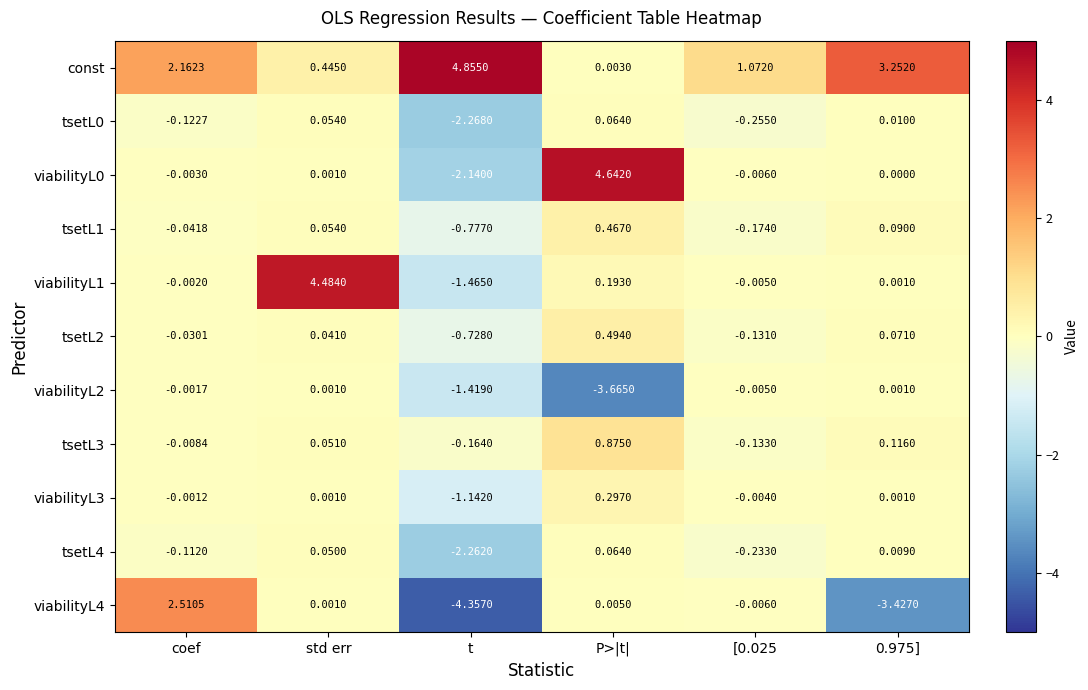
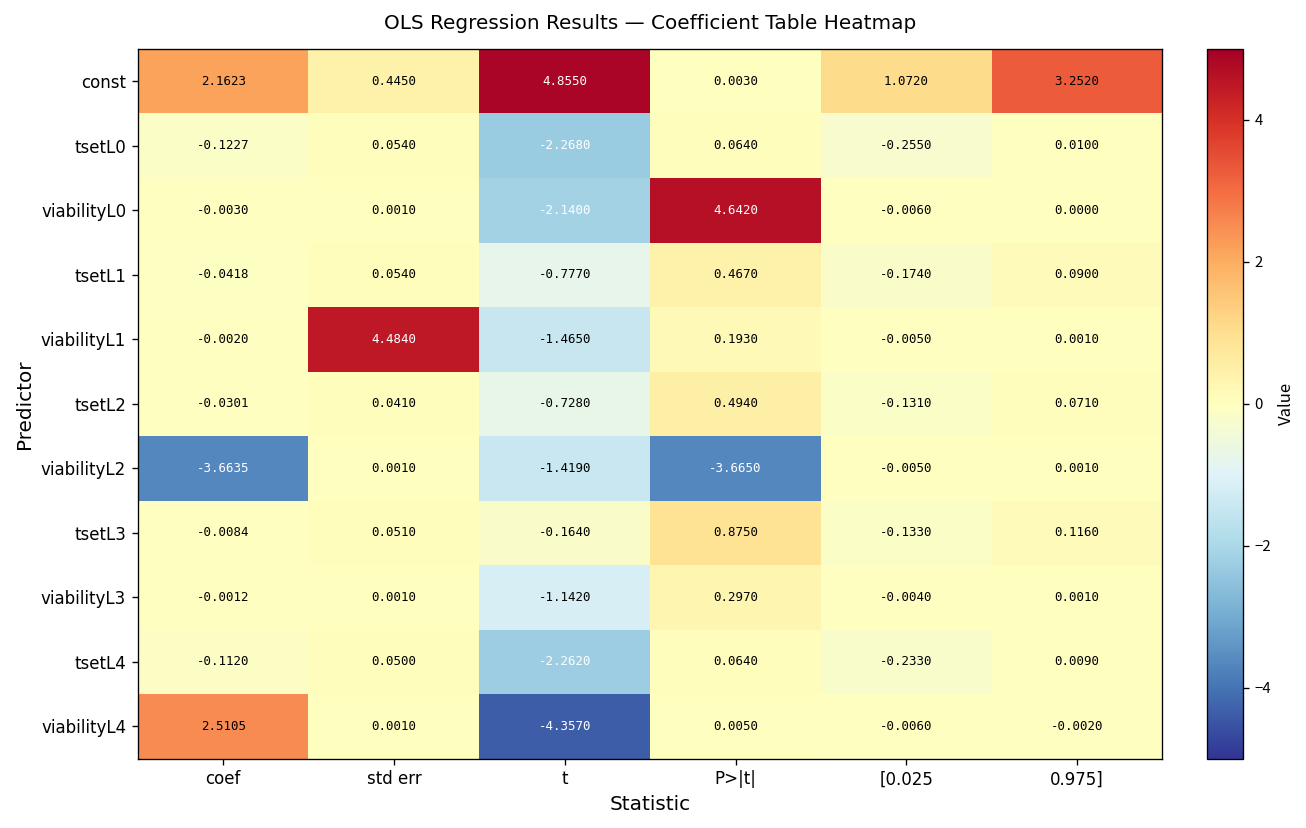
viabilityL2, coef: -0.0017 -> -3.6635
viabilityL4, 0.975]: -3.4270 -> -0.0020
